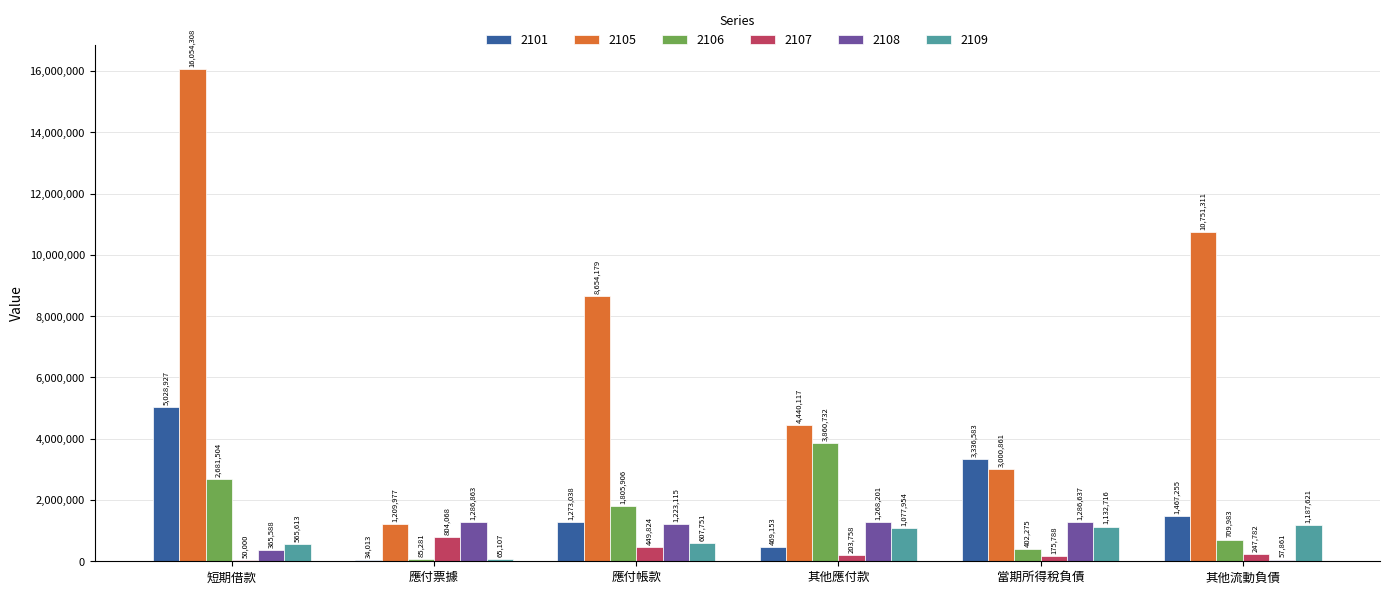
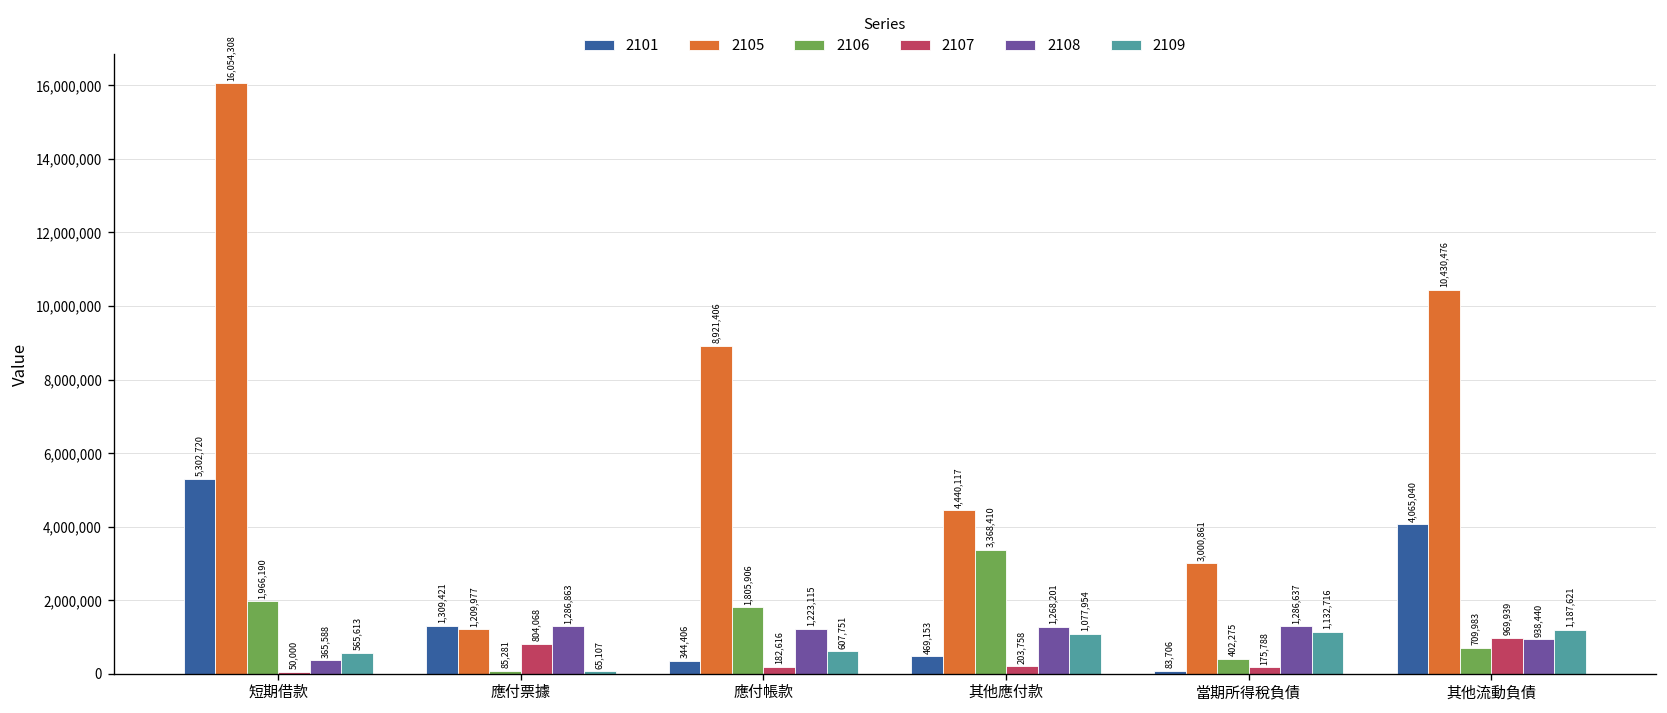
2101, 短期借款: 5,028,927 -> 5,302,720
2106, 短期借款: 2,681,504 -> 1,966,190
2101, 應付票據: 34,013 -> 1,309,421
2101, 應付帳款: 1,273,038 -> 344,406
2105, 應付帳款: 8,654,179 -> 8,921,406
2107, 應付帳款: 449,824 -> 182,616
2106, 其他應付款: 3,860,732 -> 3,368,410
2101, 當期所得稅負債: 3,336,583 -> 83,706
2101, 其他流動負債: 1,467,255 -> 4,065,040
2105, 其他流動負債: 10,751,311 -> 10,430,476
2107, 其他流動負債: 247,782 -> 969,939
2108, 其他流動負債: 57,861 -> 938,440
